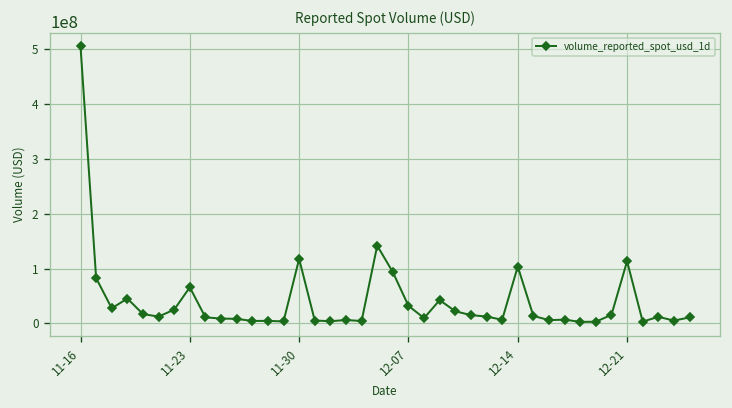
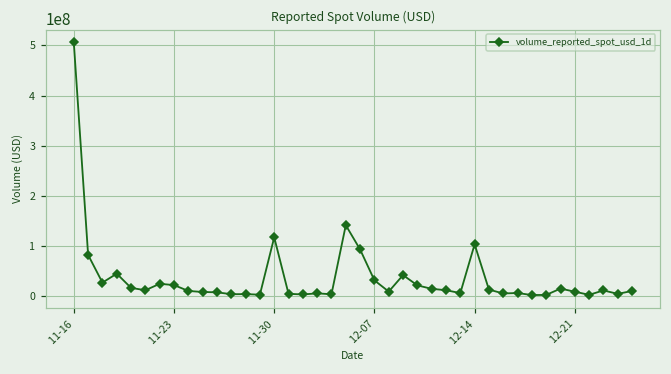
11-23: 70000000 -> 20000000
12-21: 110000000 -> 10000000
